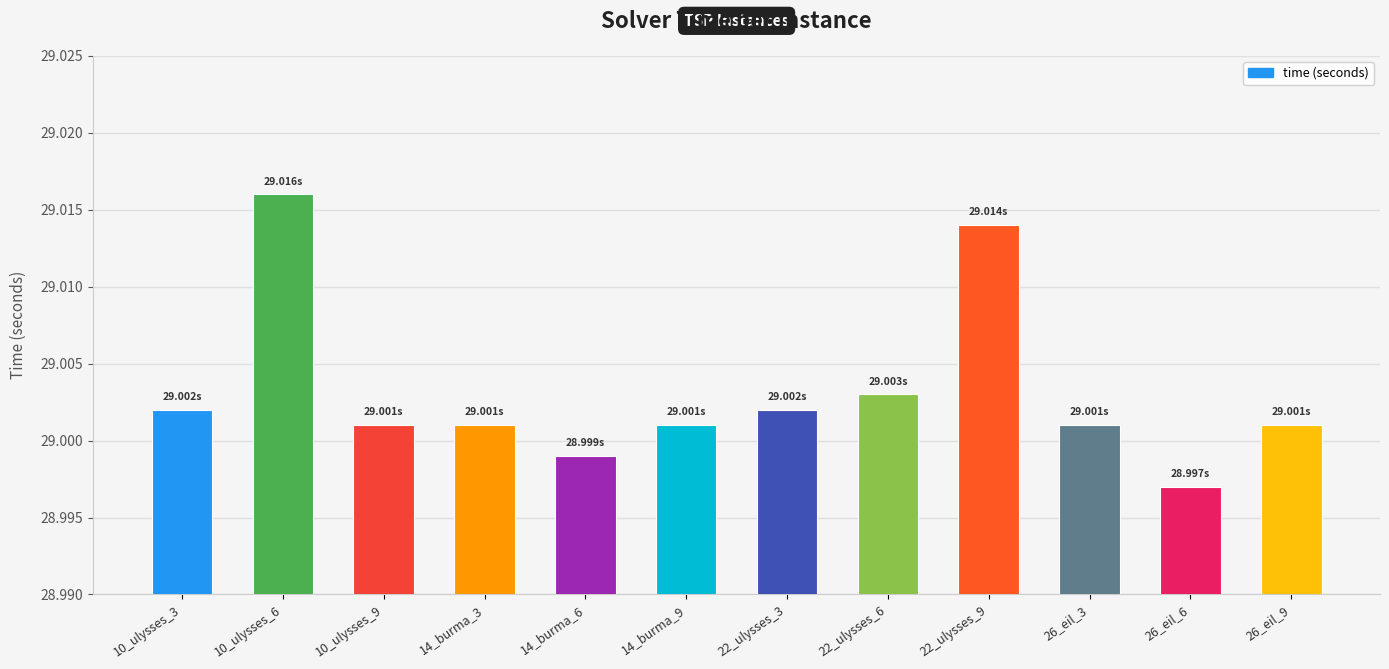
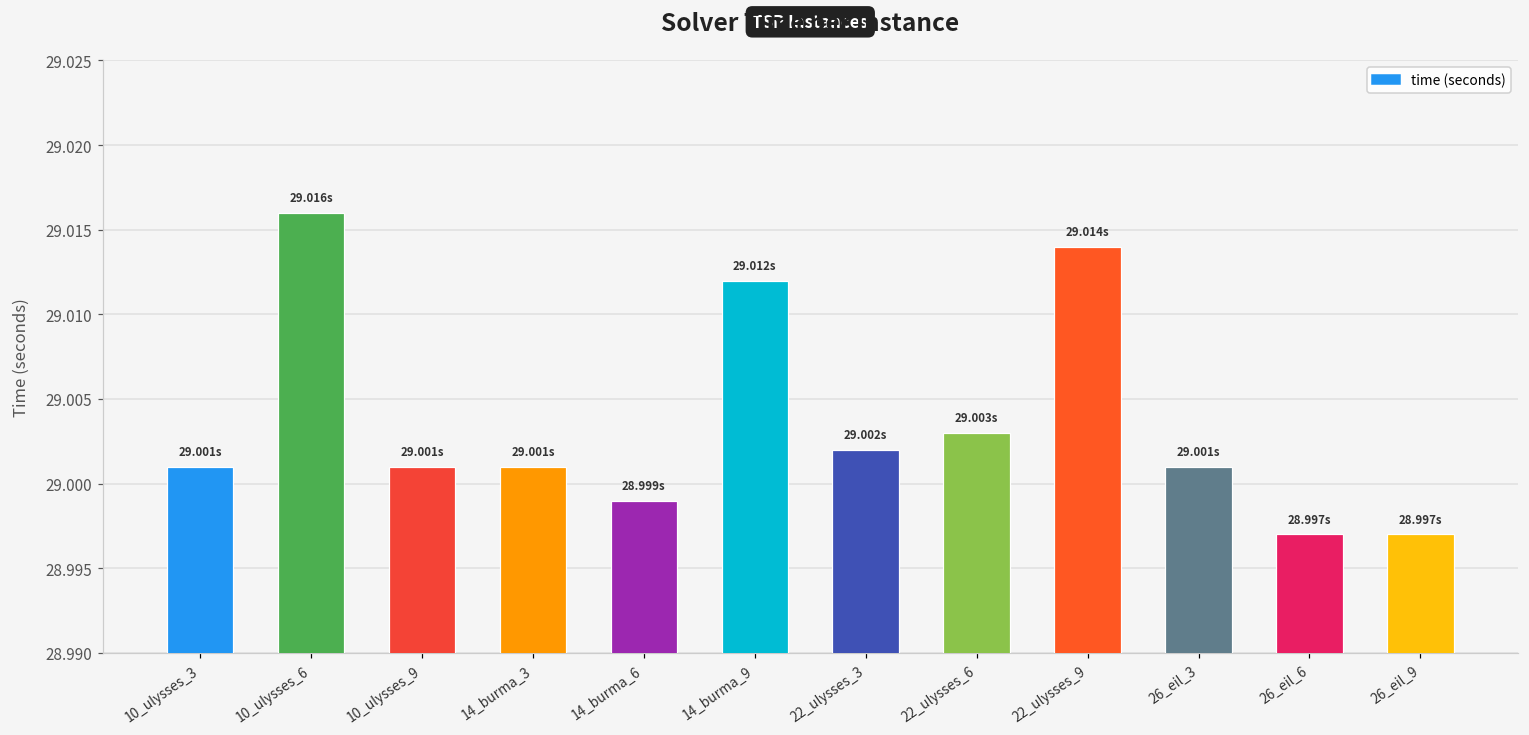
10_ulysses_3: 29.002s -> 29.001s
14_burma_9: 29.001s -> 29.012s
26_eil_9: 29.001s -> 28.997s
